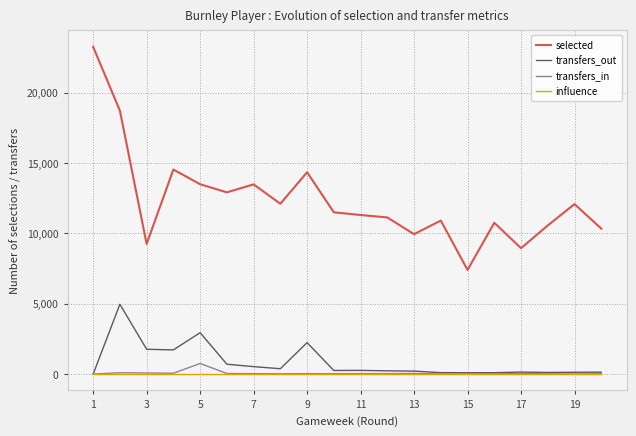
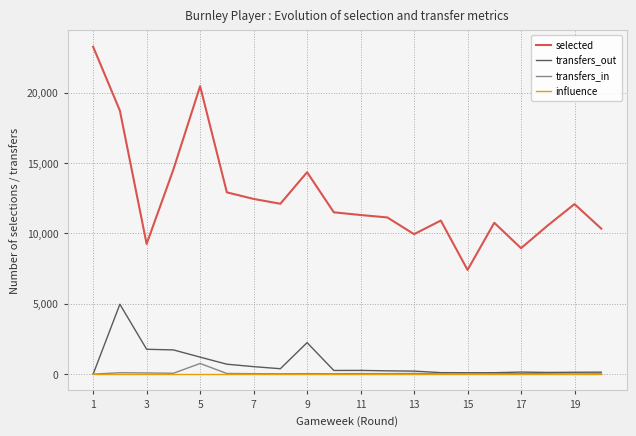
selected, 5: 13,500 -> 20,500
transfers_out, 5: 2,900 -> 1,200
selected, 7: 13,500 -> 12,400
